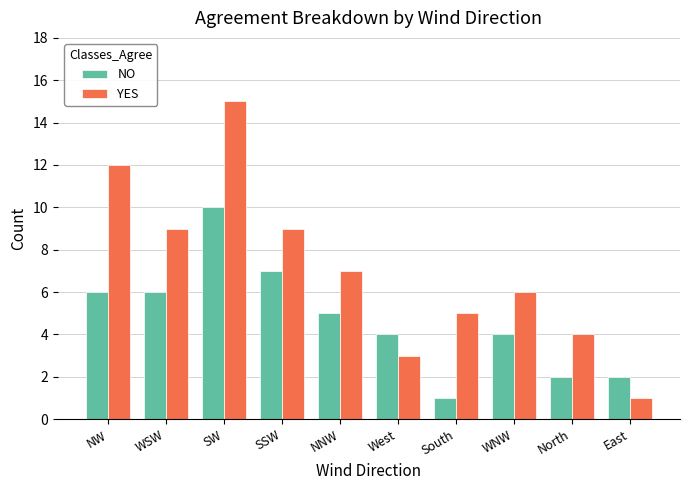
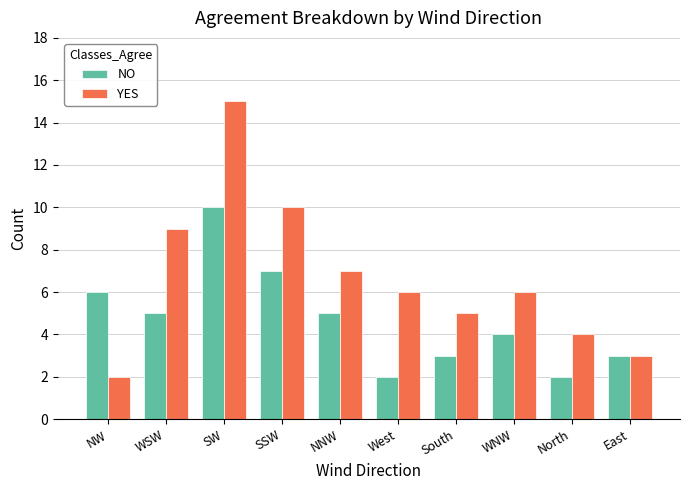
YES, NW: 12 -> 2
NO, WSW: 6 -> 5
YES, SSW: 9 -> 10
NO, West: 4 -> 2
YES, West: 3 -> 6
NO, South: 1 -> 3
NO, East: 2 -> 3
YES, East: 1 -> 3
